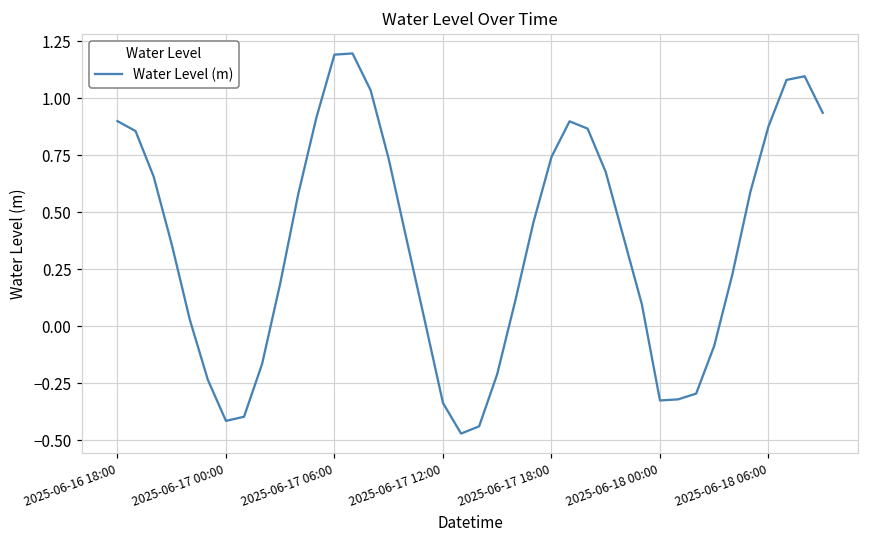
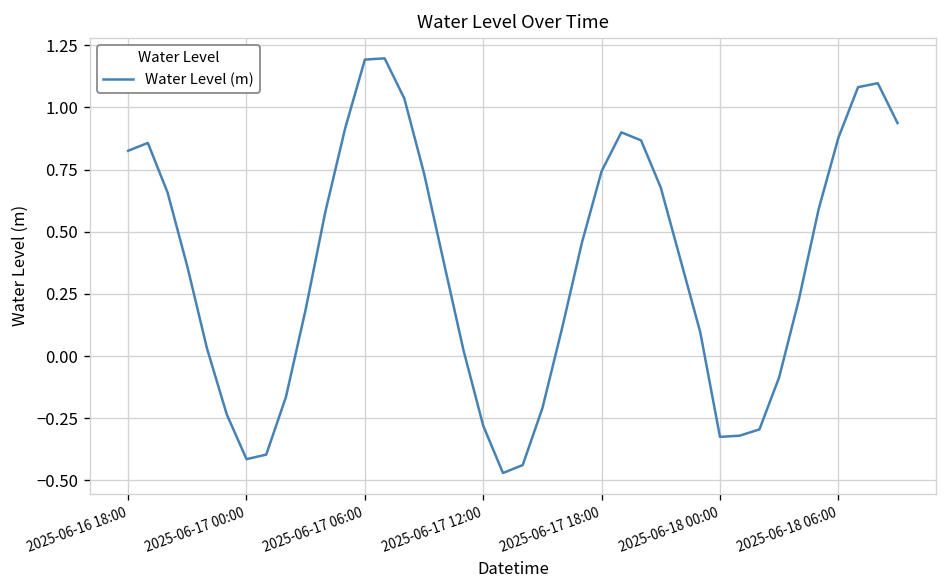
2025-06-16 18:00: 0.90 -> 0.83
2025-06-17 12:00: -0.34 -> -0.28
